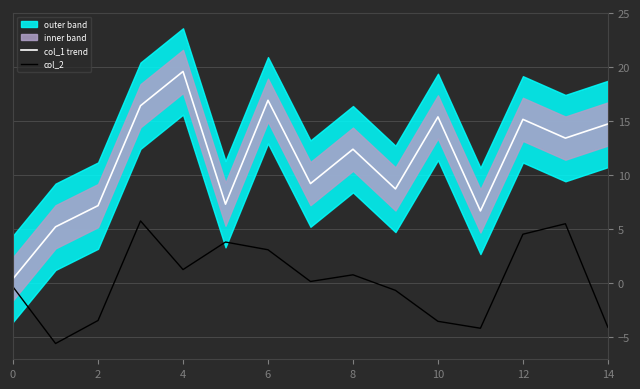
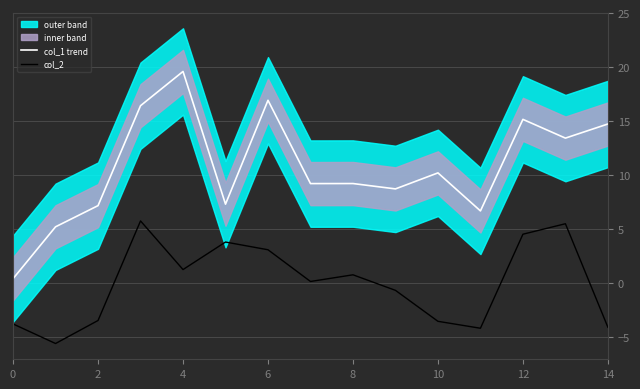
col_2, 0: -0.4 -> -3.8
col_1 trend, 8: 12.4 -> 9.2
col_1 trend, 10: 15.4 -> 10.2
